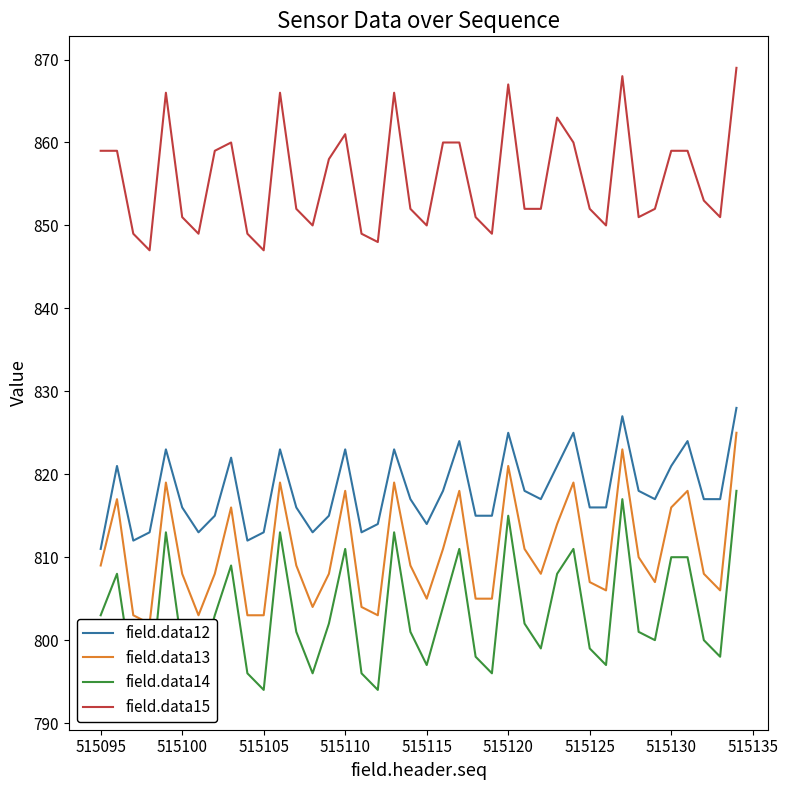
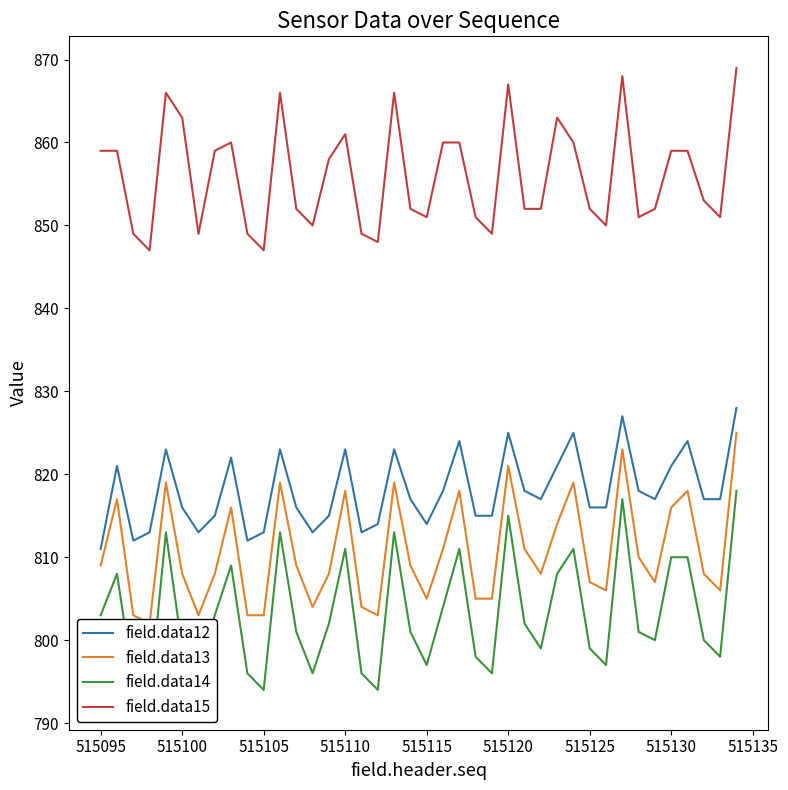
field.data15, 515100: 851 -> 863
field.data15, 515115: 850 -> 851
